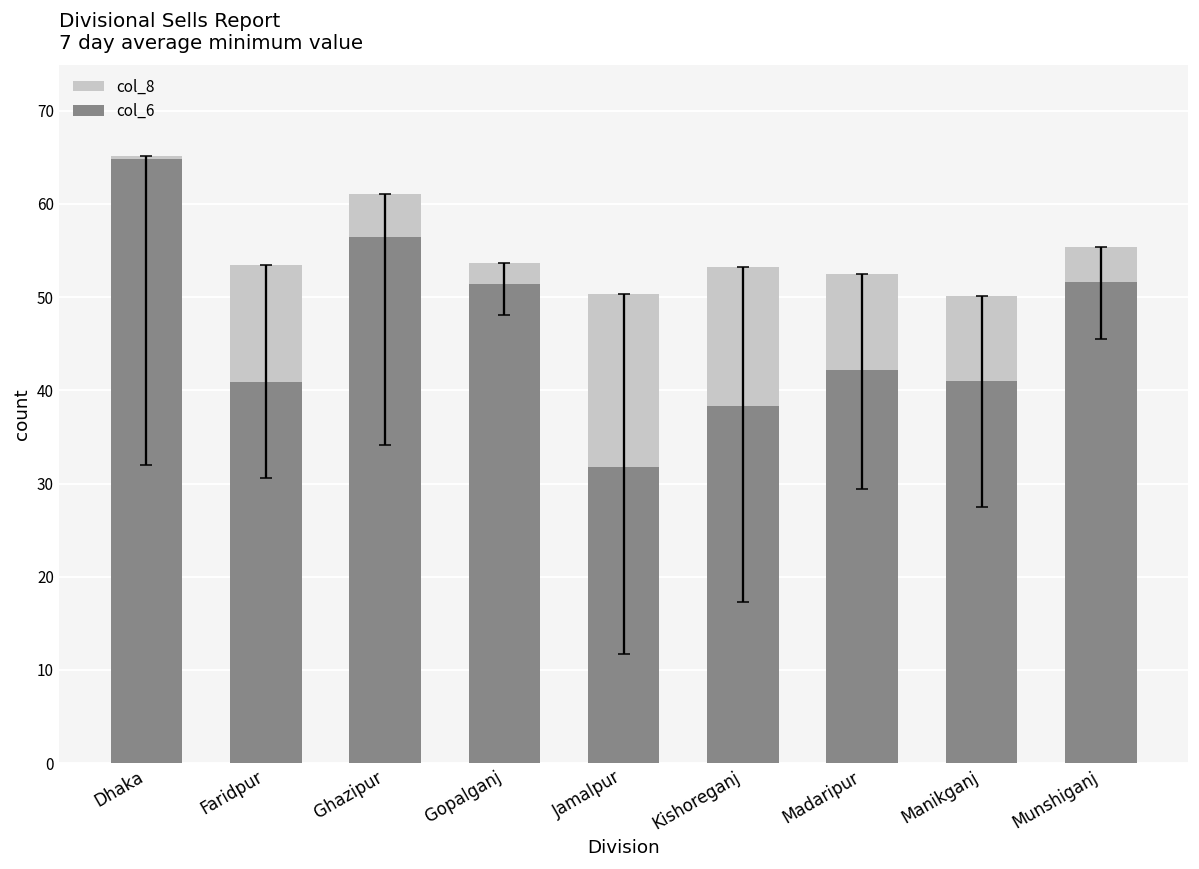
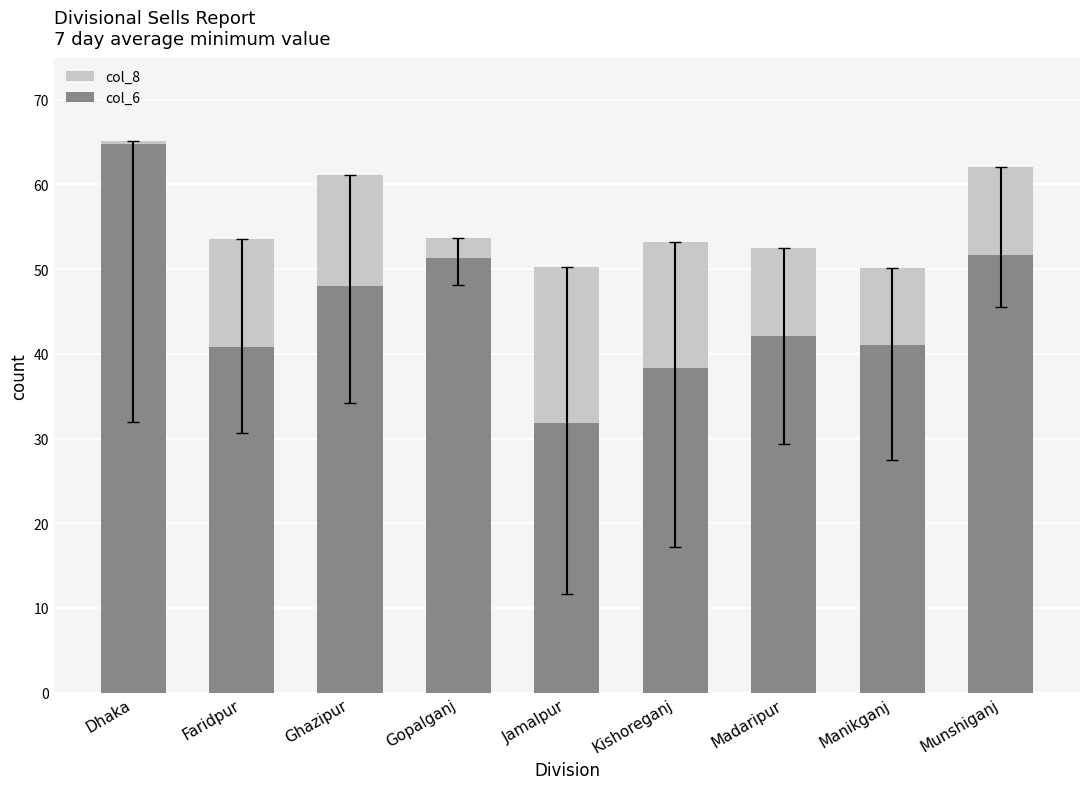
col_6, Ghazipur: 56 -> 48
col_8, Munshiganj: 55 -> 62
